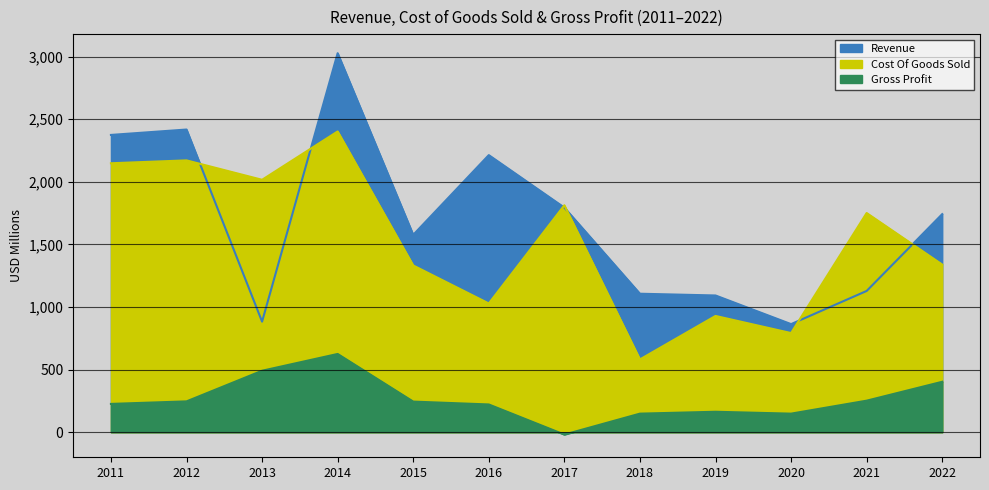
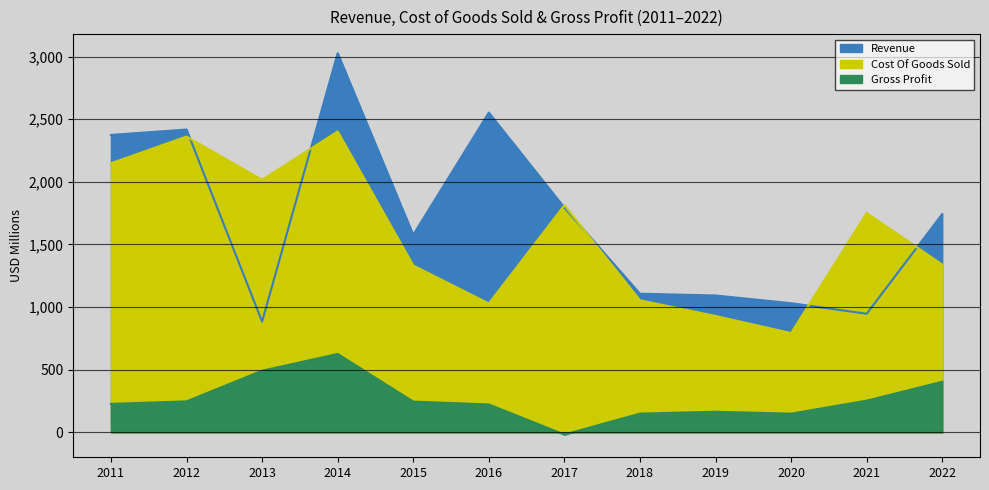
Cost Of Goods Sold, 2012: 2,170 -> 2,360
Revenue, 2016: 2,210 -> 2,550
Cost Of Goods Sold, 2018: 580 -> 1,050
Revenue, 2020: 860 -> 1,030
Revenue, 2021: 1,130 -> 950
